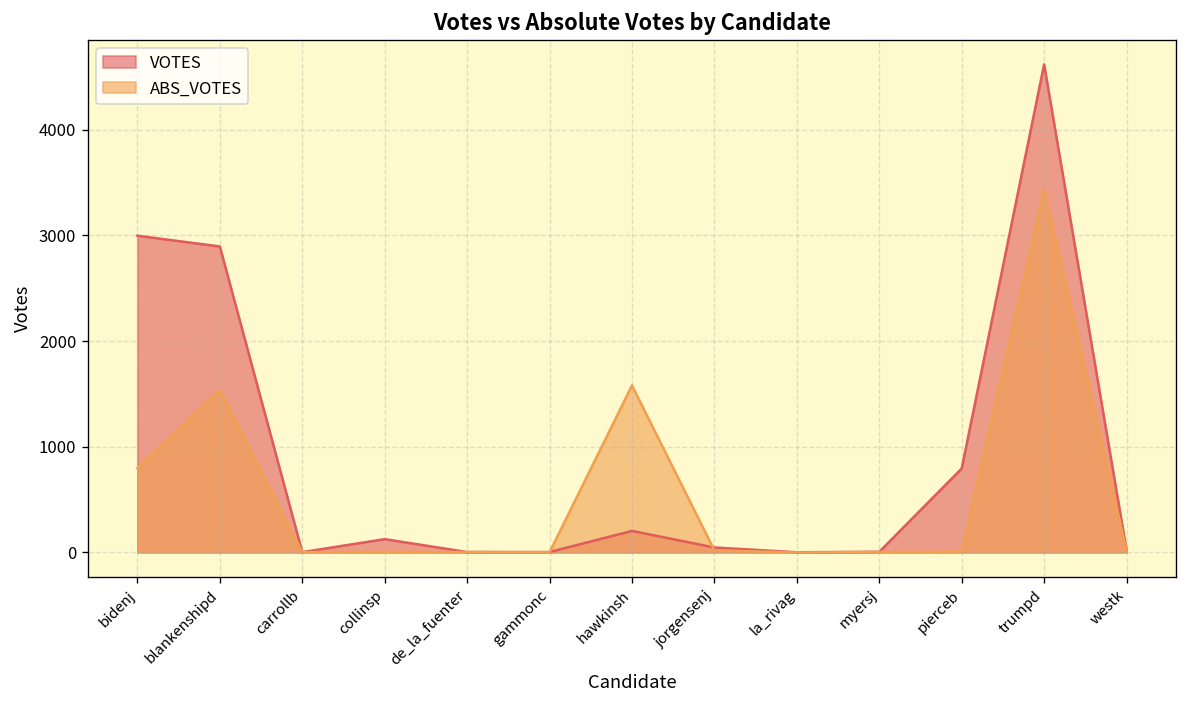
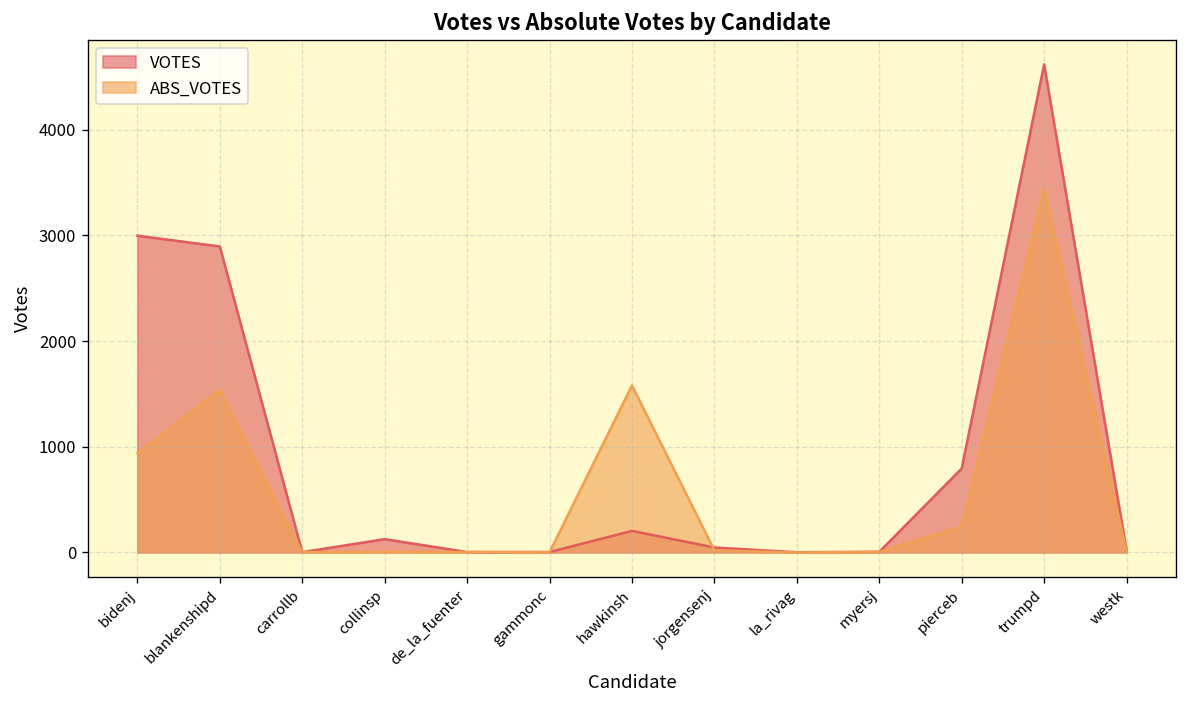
ABS_VOTES, bidenj: 800 -> 900
ABS_VOTES, pierceb: 0 -> 200
